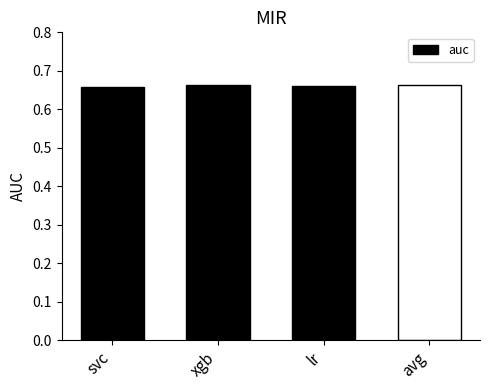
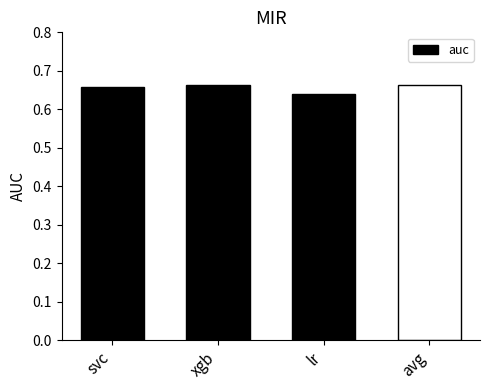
lr: 0.66 -> 0.64
